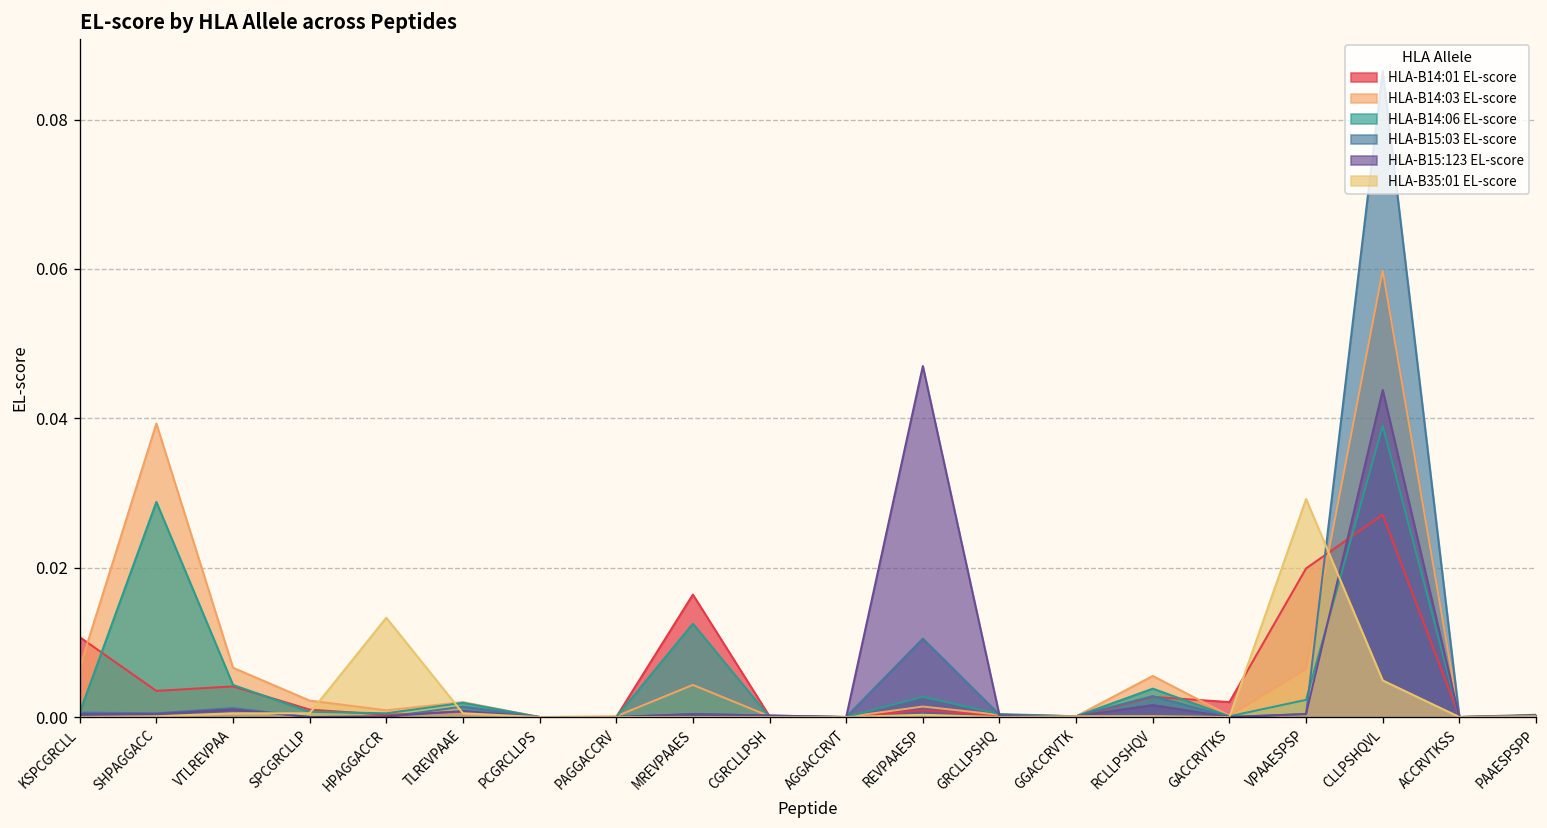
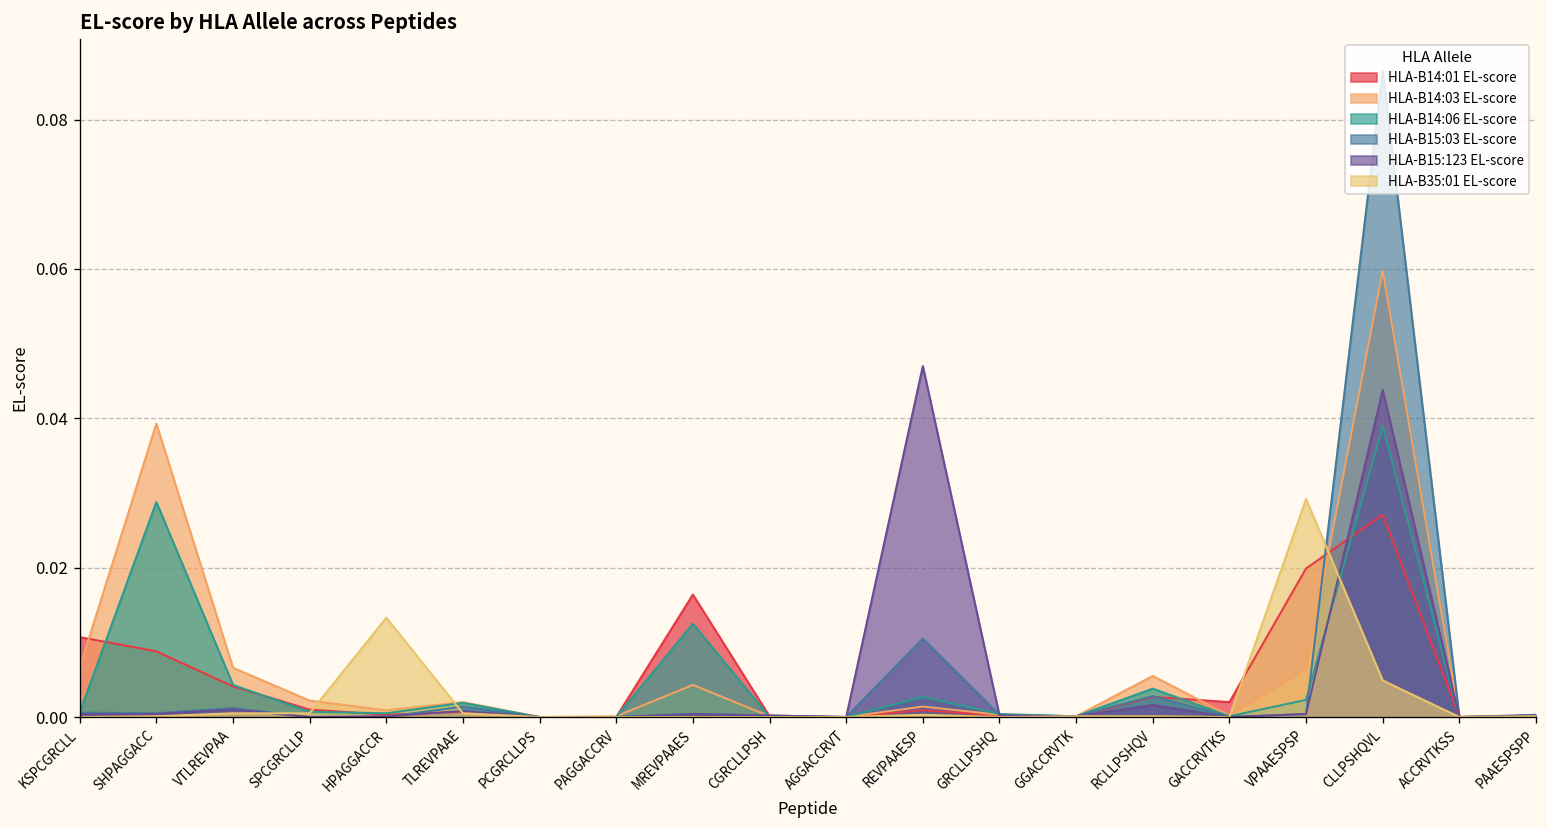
HLA-B14:01 EL-score, SHPAGGACC: 0.004 -> 0.009
